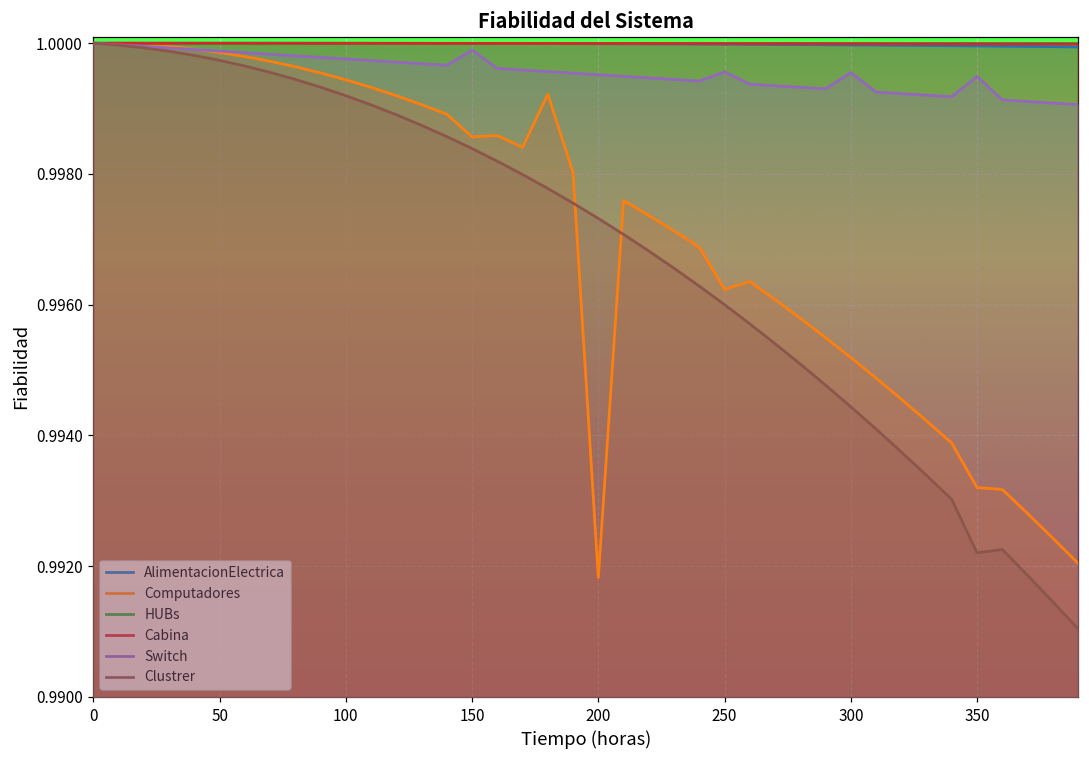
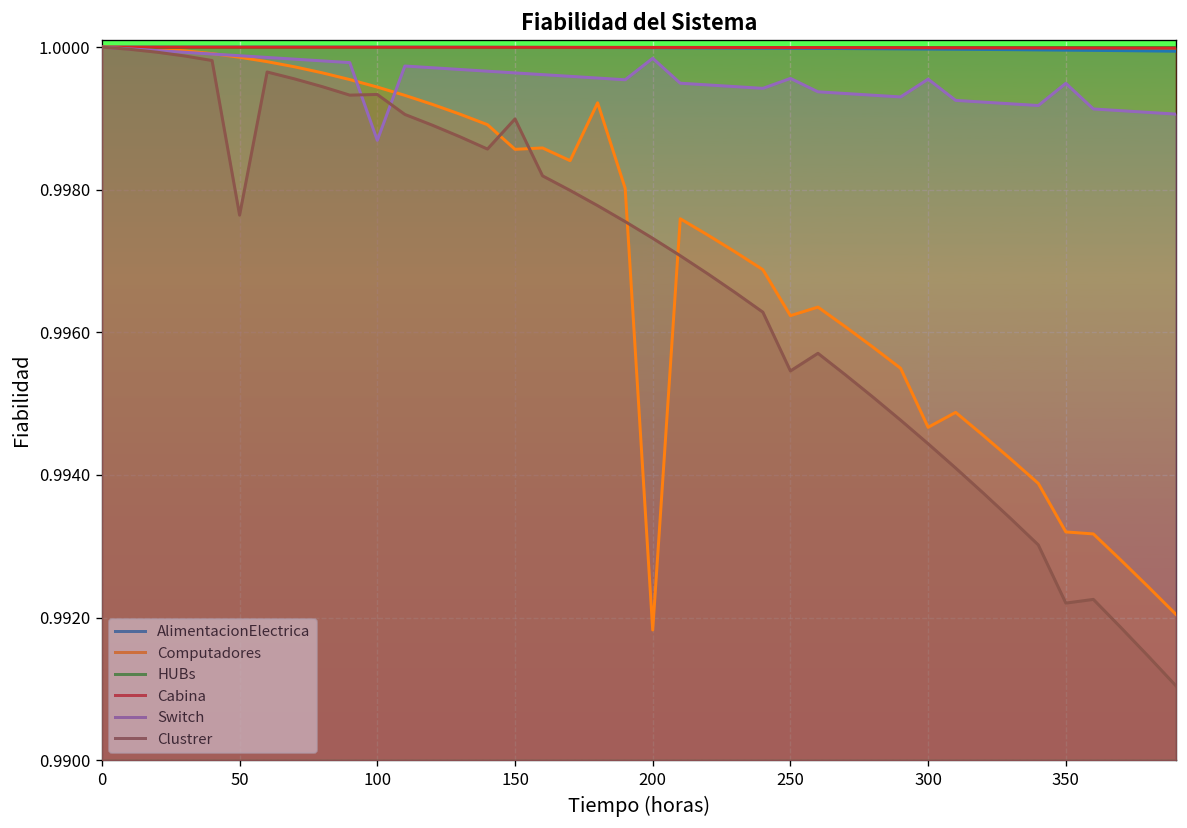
Clustrer, 50: 0.9997 -> 0.9976
Switch, 100: 0.9998 -> 0.9987
Clustrer, 100: 0.9992 -> 0.9993
Switch, 150: 0.9999 -> 0.9996
Clustrer, 150: 0.9984 -> 0.9990
Switch, 200: 0.9995 -> 0.9998
Clustrer, 250: 0.9960 -> 0.9955
Computadores, 300: 0.9952 -> 0.9947
